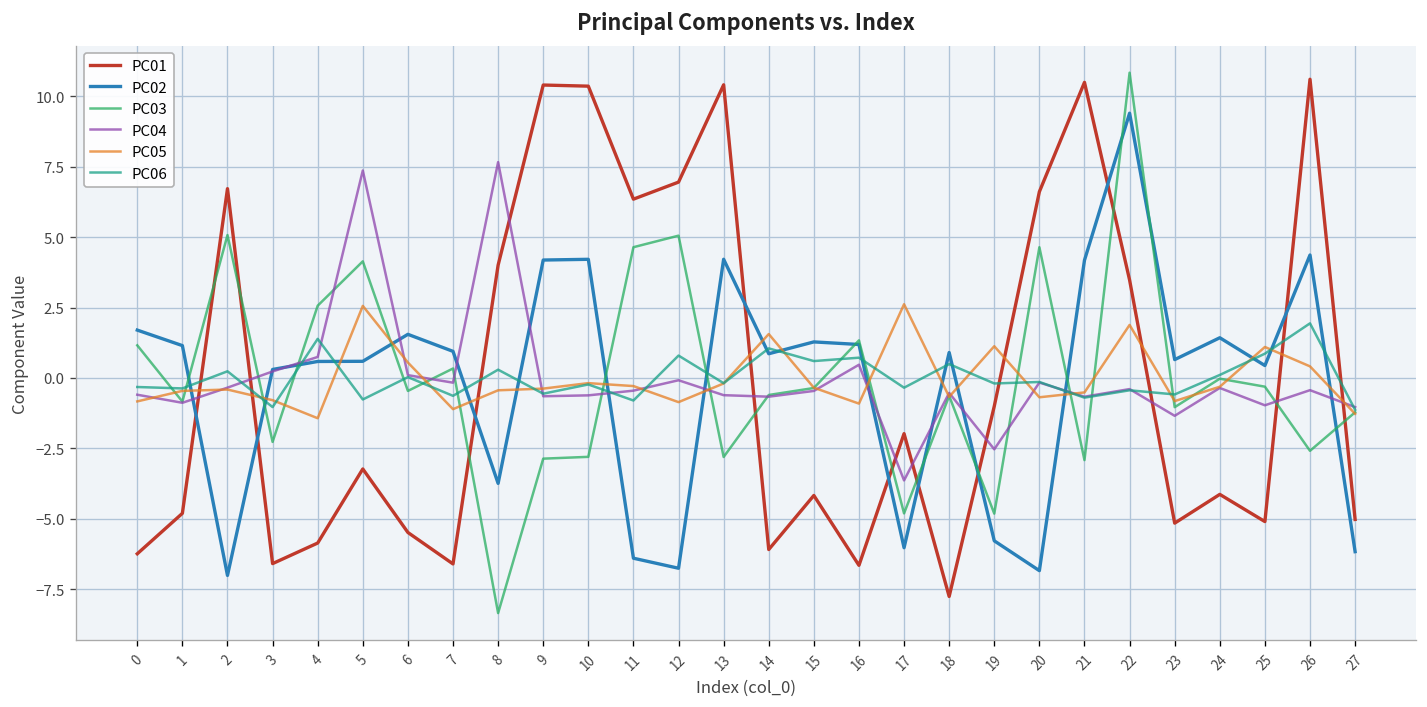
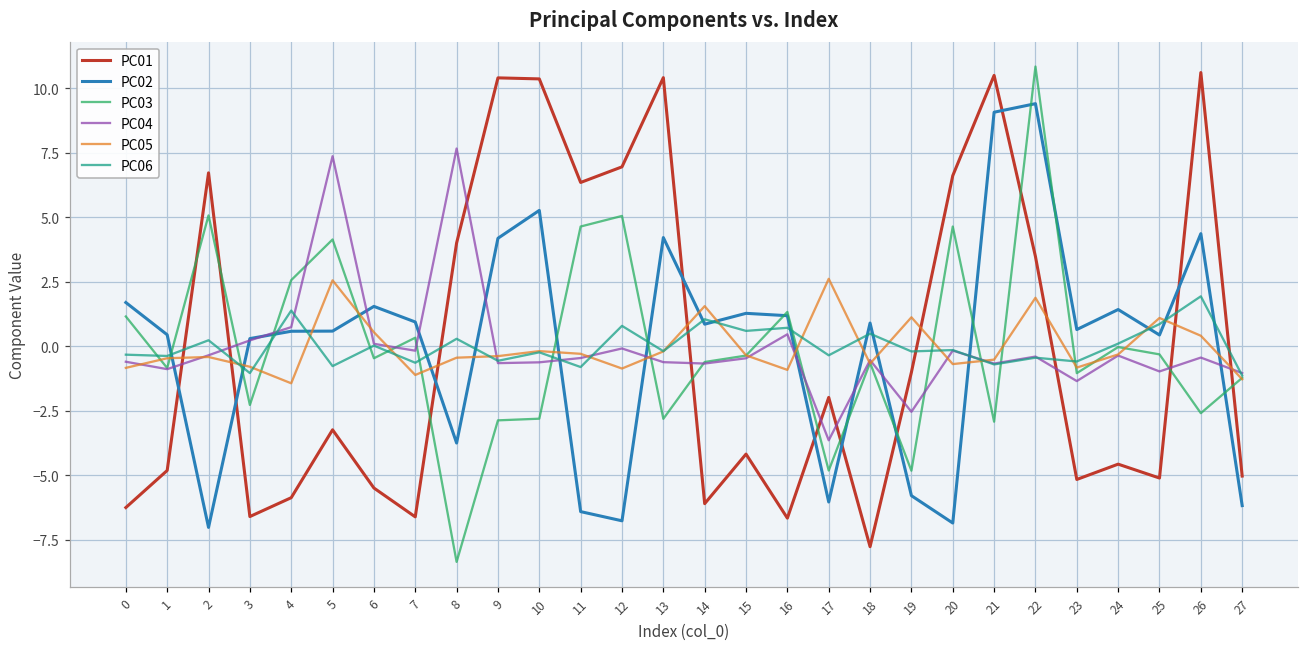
PC02, 1: 1.1 -> 0.4
PC02, 10: 4.2 -> 5.3
PC02, 21: 4.2 -> 9.1
PC01, 24: -4.1 -> -4.6
